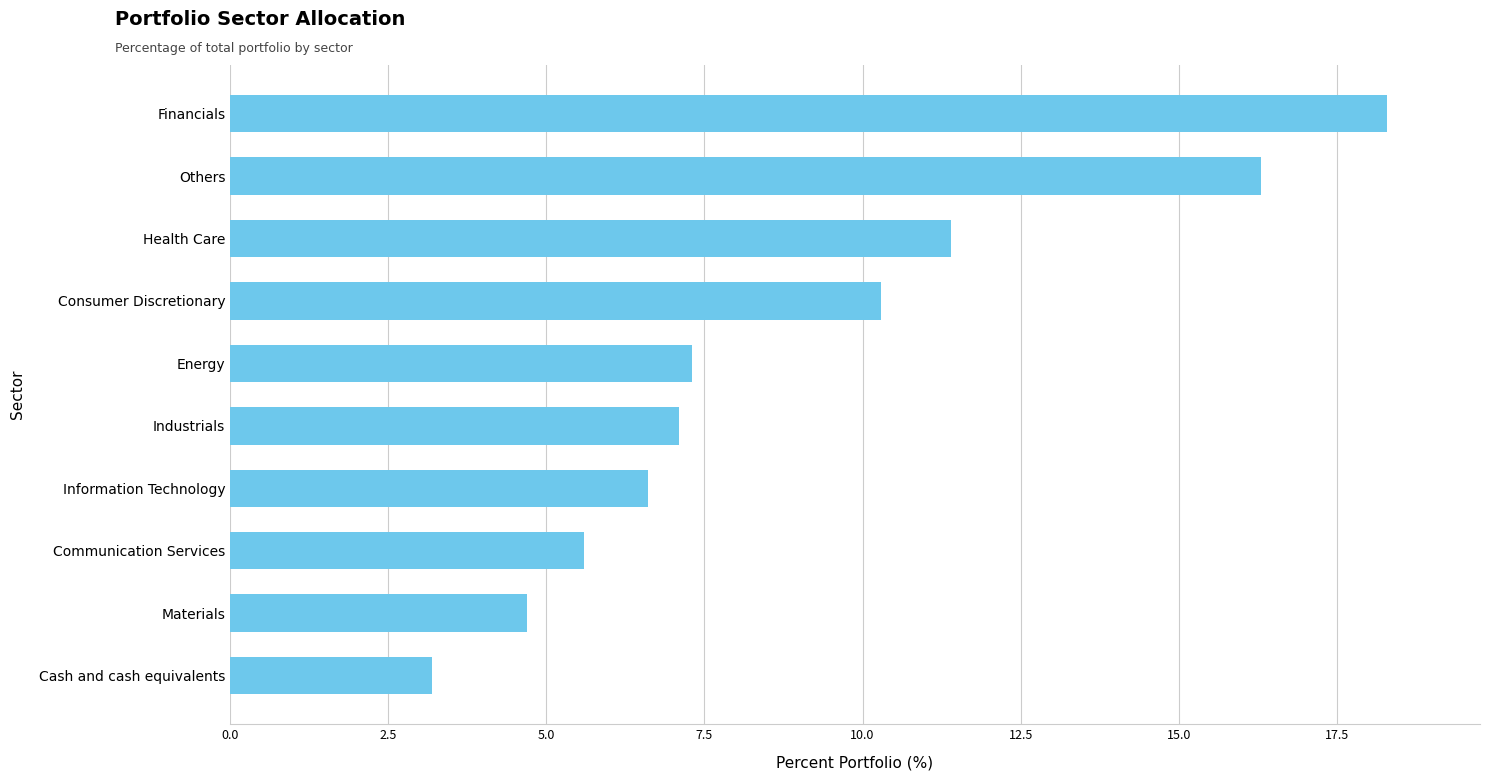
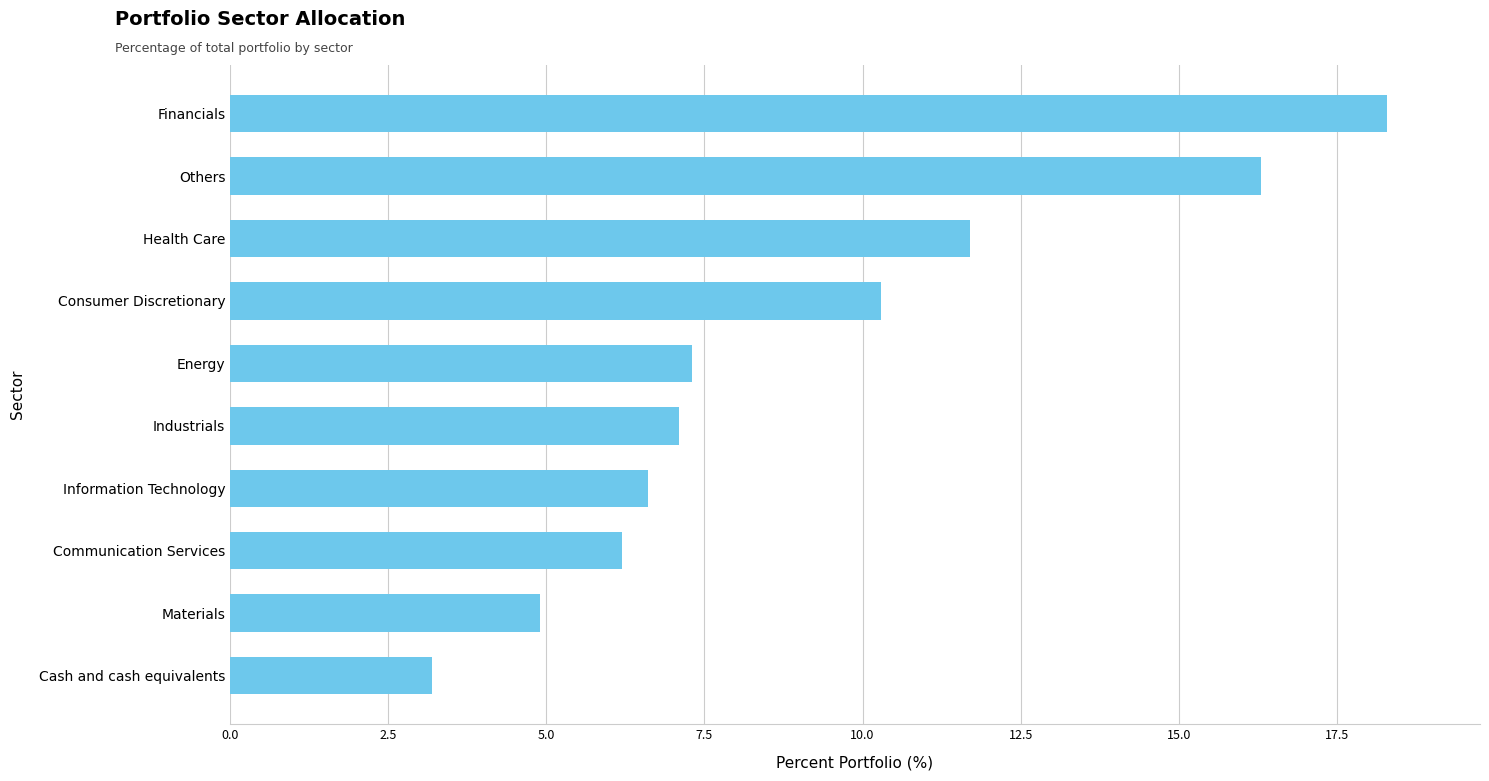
Health Care: 11.4 -> 11.7
Communication Services: 5.6 -> 6.2
Materials: 4.7 -> 4.9
